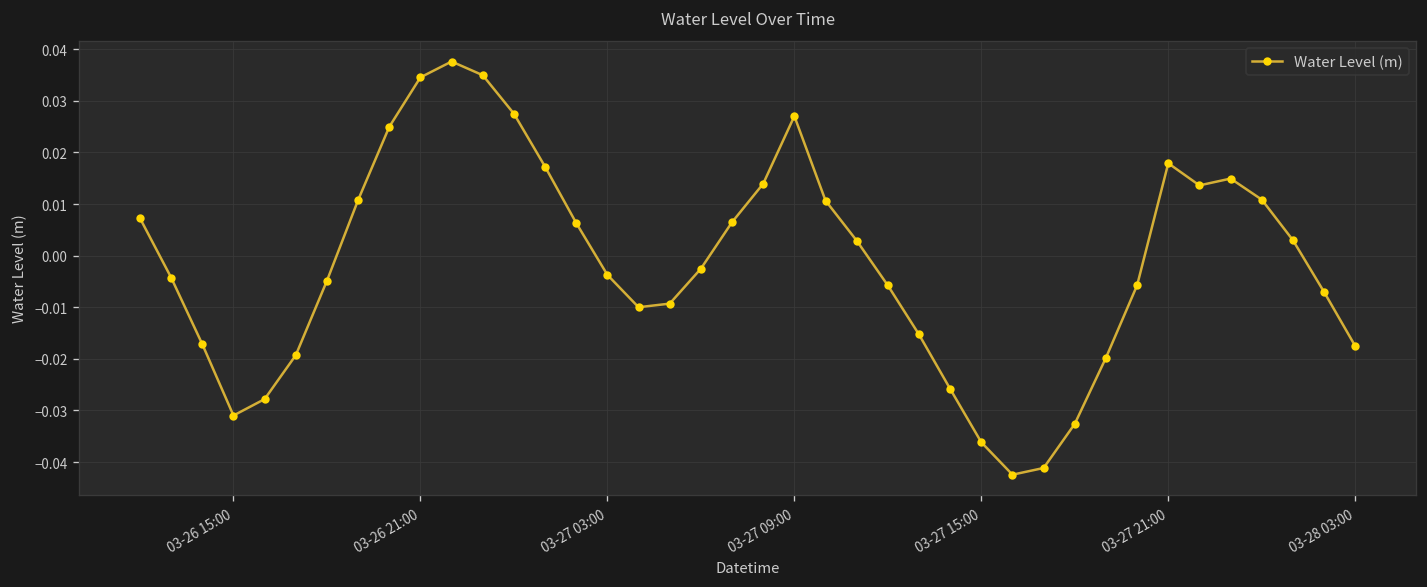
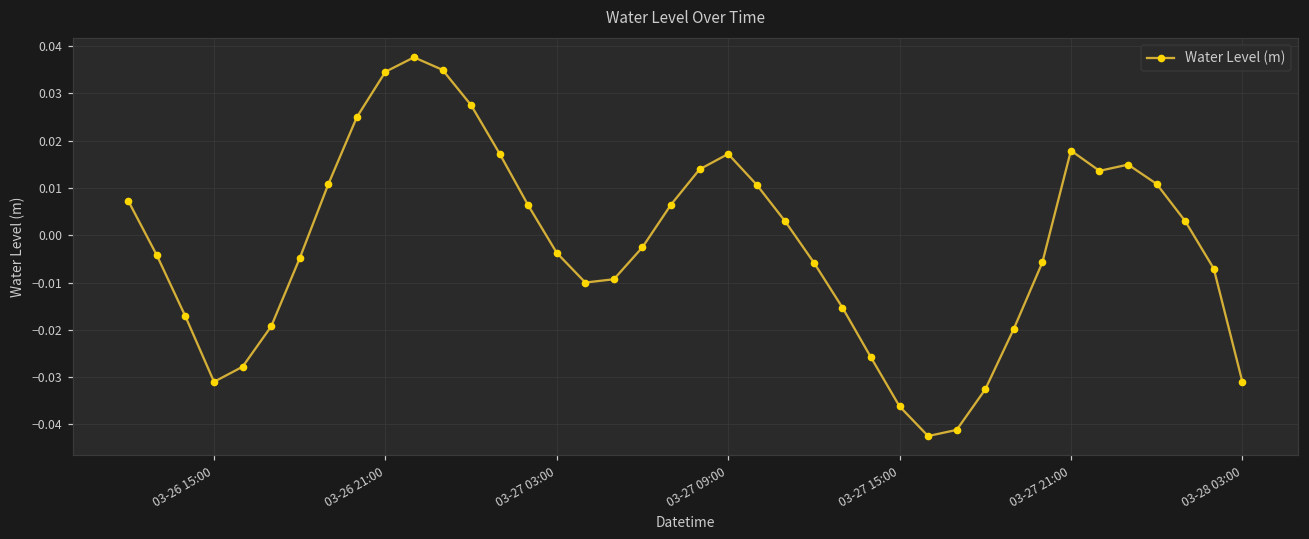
03-27 09:00: 0.027 -> 0.017
03-28 03:00: -0.018 -> -0.031
